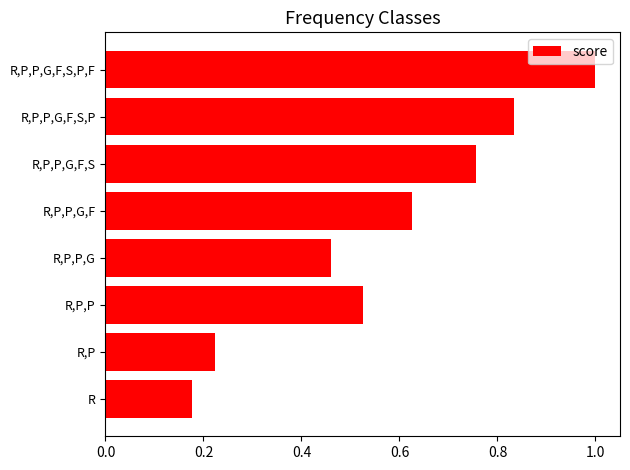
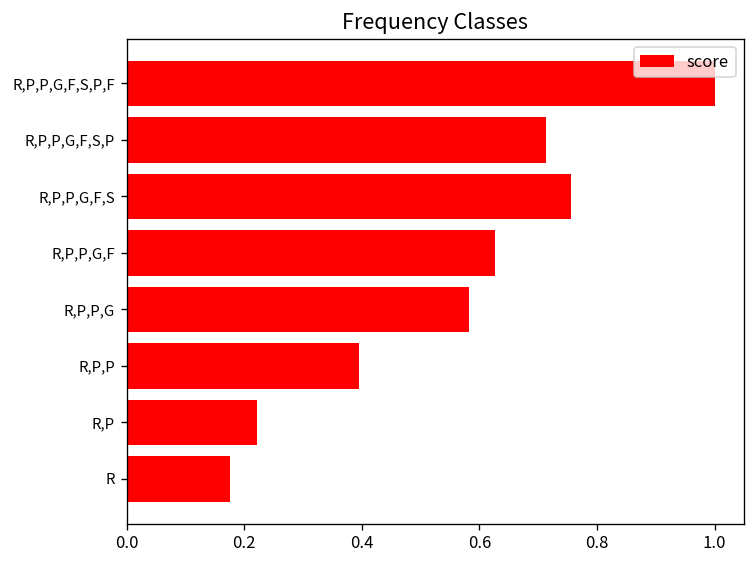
R,P,P,G,F,S,P: 0.83 -> 0.71
R,P,P,G: 0.46 -> 0.58
R,P,P: 0.53 -> 0.40
